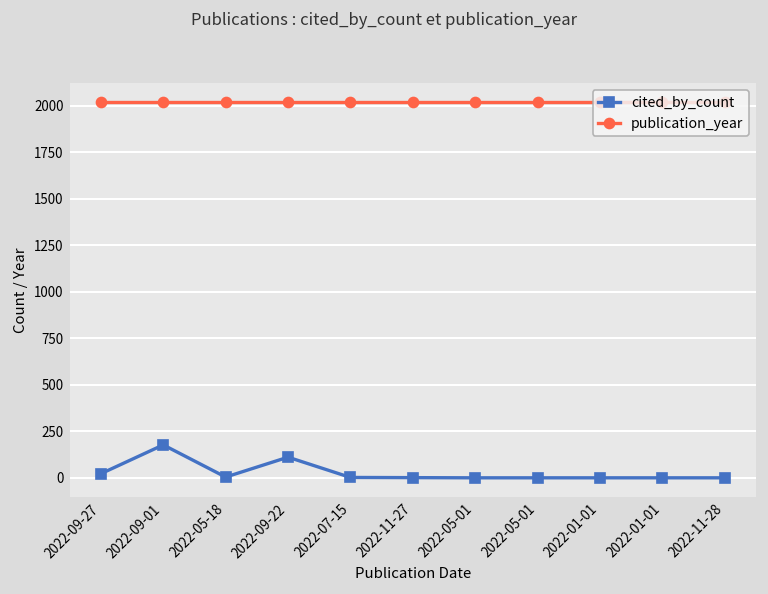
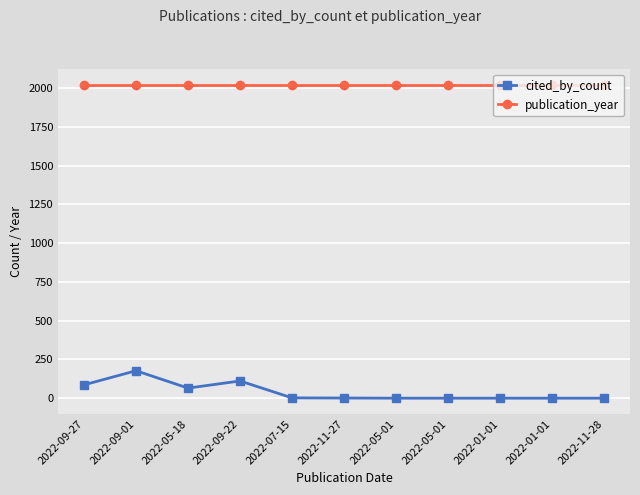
cited_by_count, 2022-09-27: 20 -> 90
cited_by_count, 2022-05-18: 0 -> 70
